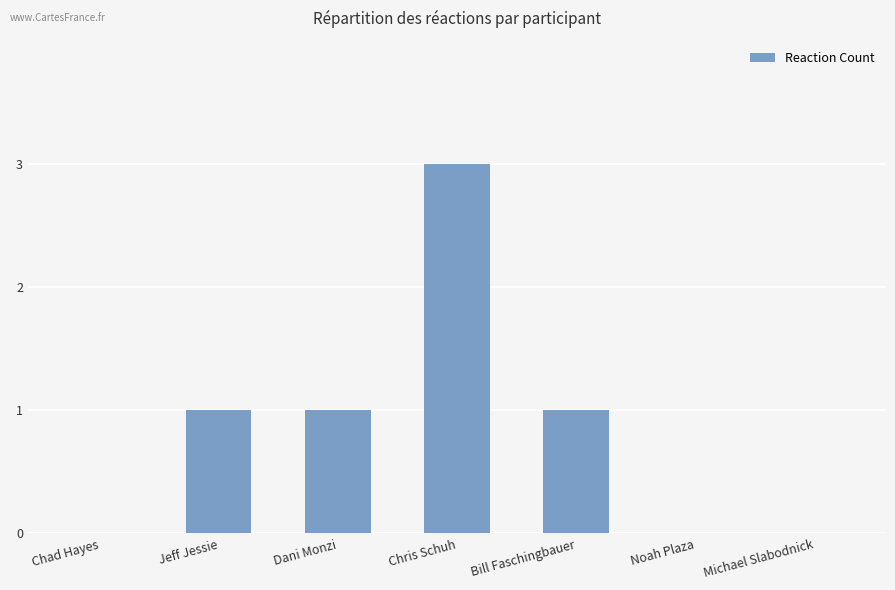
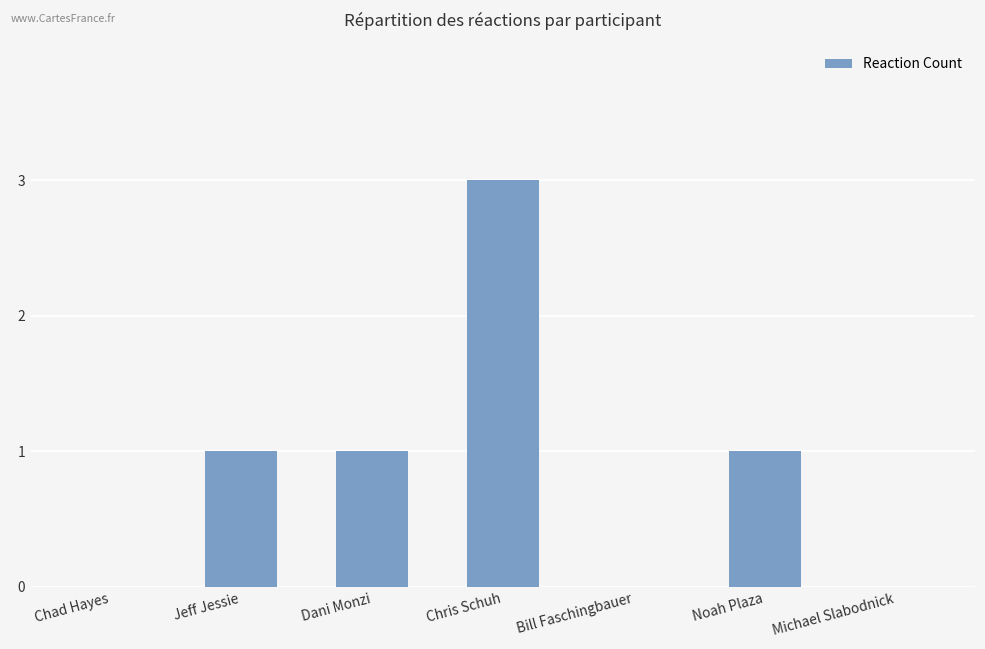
Bill Faschingbauer: 1 -> 0
Noah Plaza: 0 -> 1
